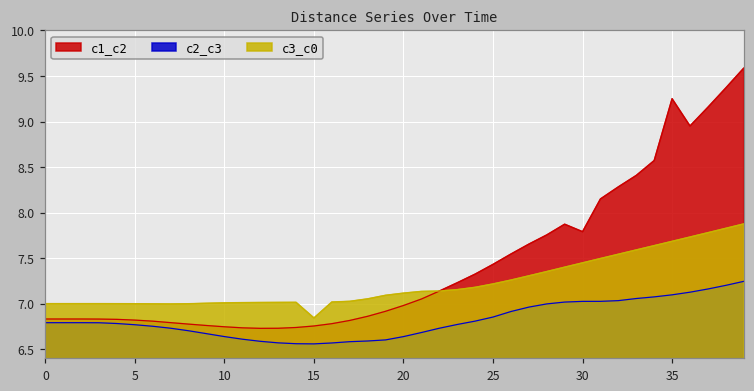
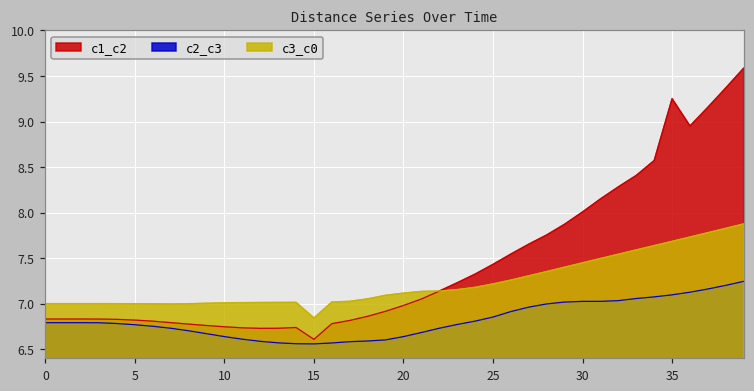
c1_c2, 15: 6.8 -> 6.6
c1_c2, 30: 7.8 -> 8.0
